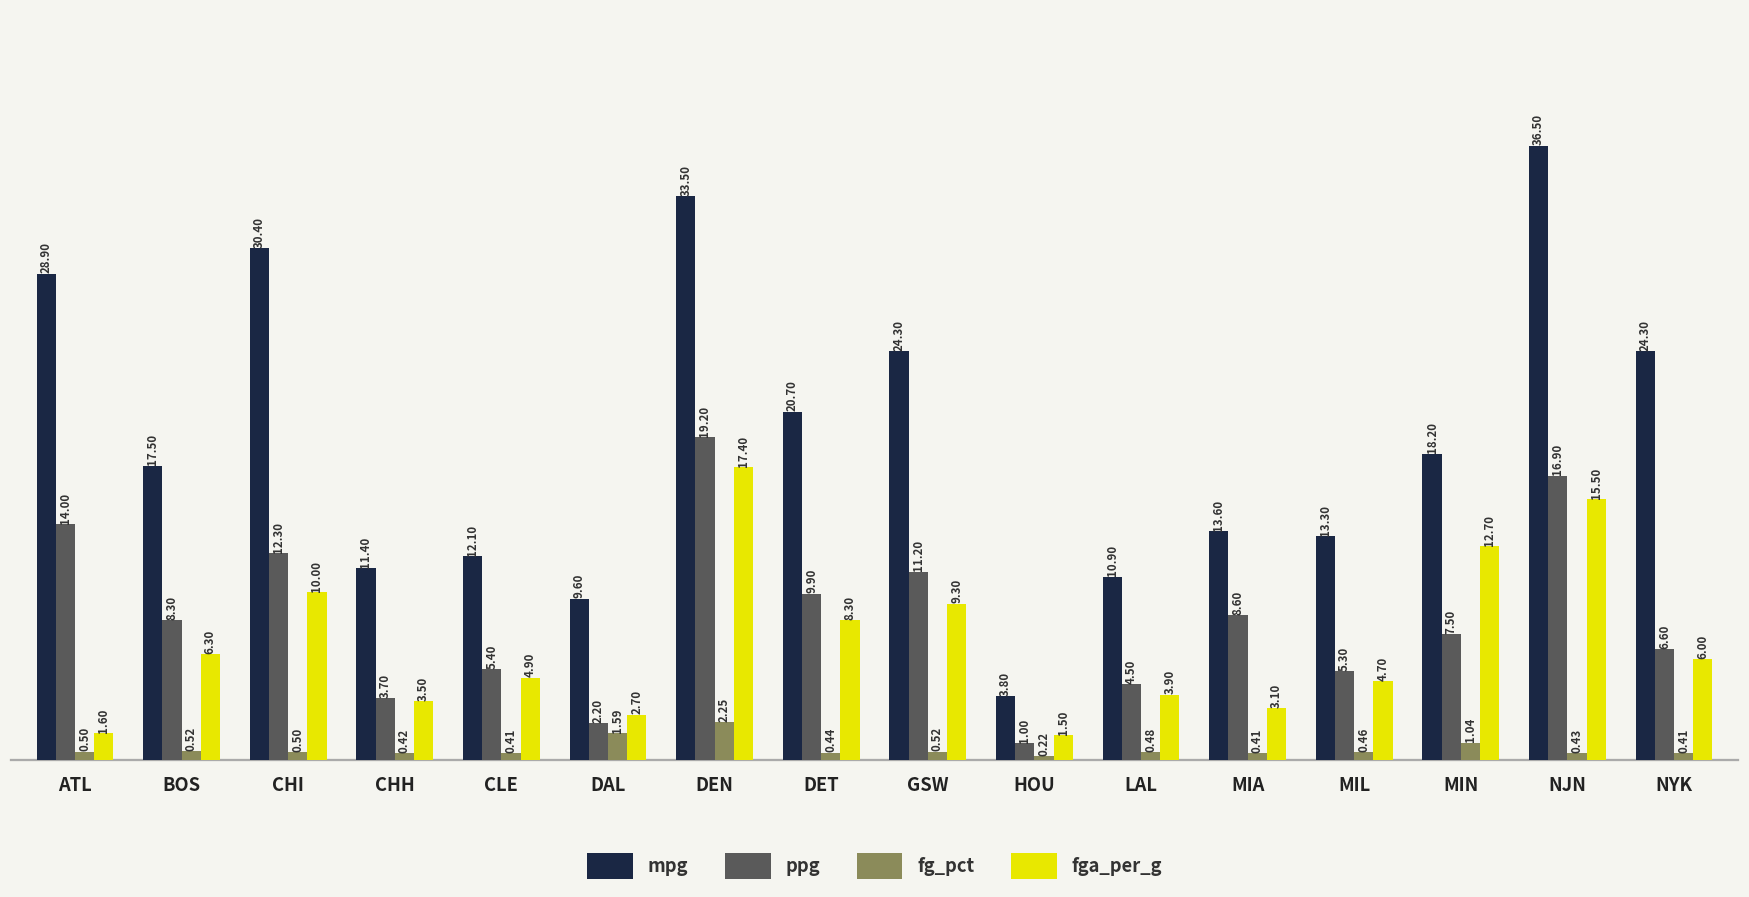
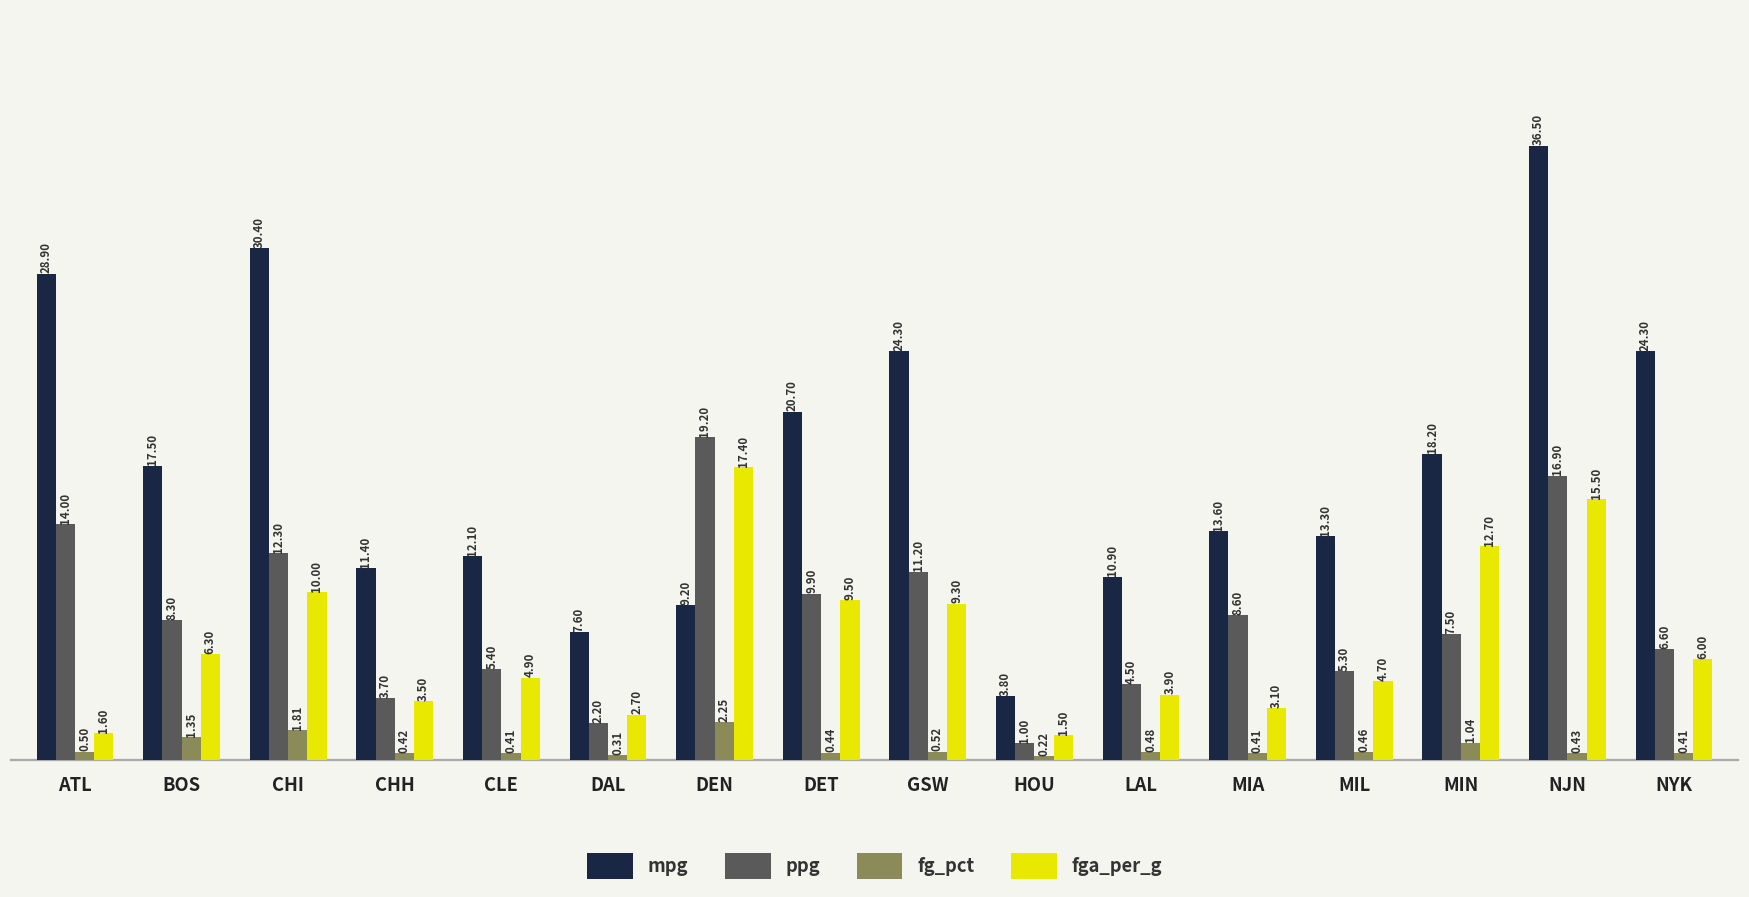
fg_pct, BOS: 0.52 -> 1.35
fg_pct, CHI: 0.50 -> 1.81
mpg, DAL: 9.60 -> 7.60
fg_pct, DAL: 1.59 -> 0.31
mpg, DEN: 33.50 -> 9.20
fga_per_g, DET: 8.30 -> 9.50
